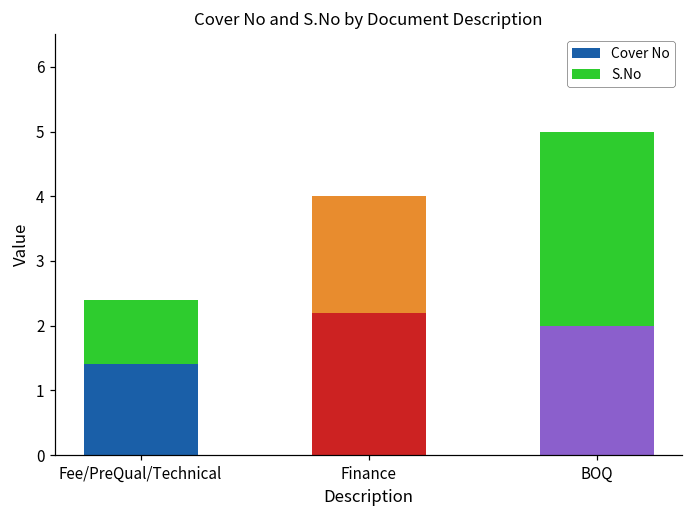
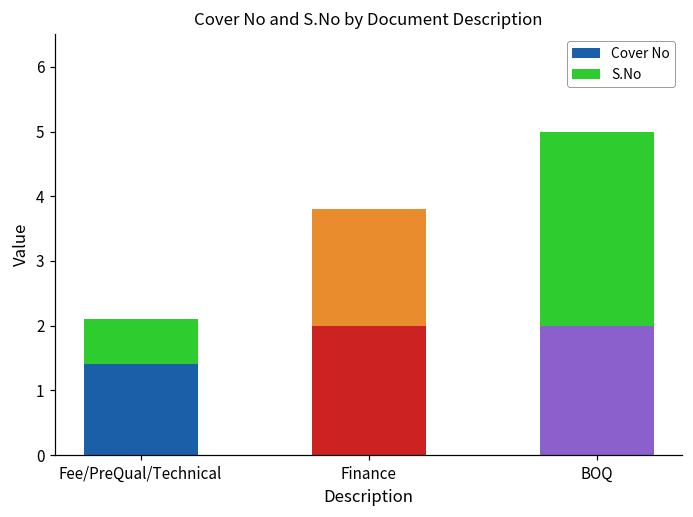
S.No, Fee/PreQual/Technical: 1.0 -> 0.7
Cover No, Finance: 2.2 -> 2.0
